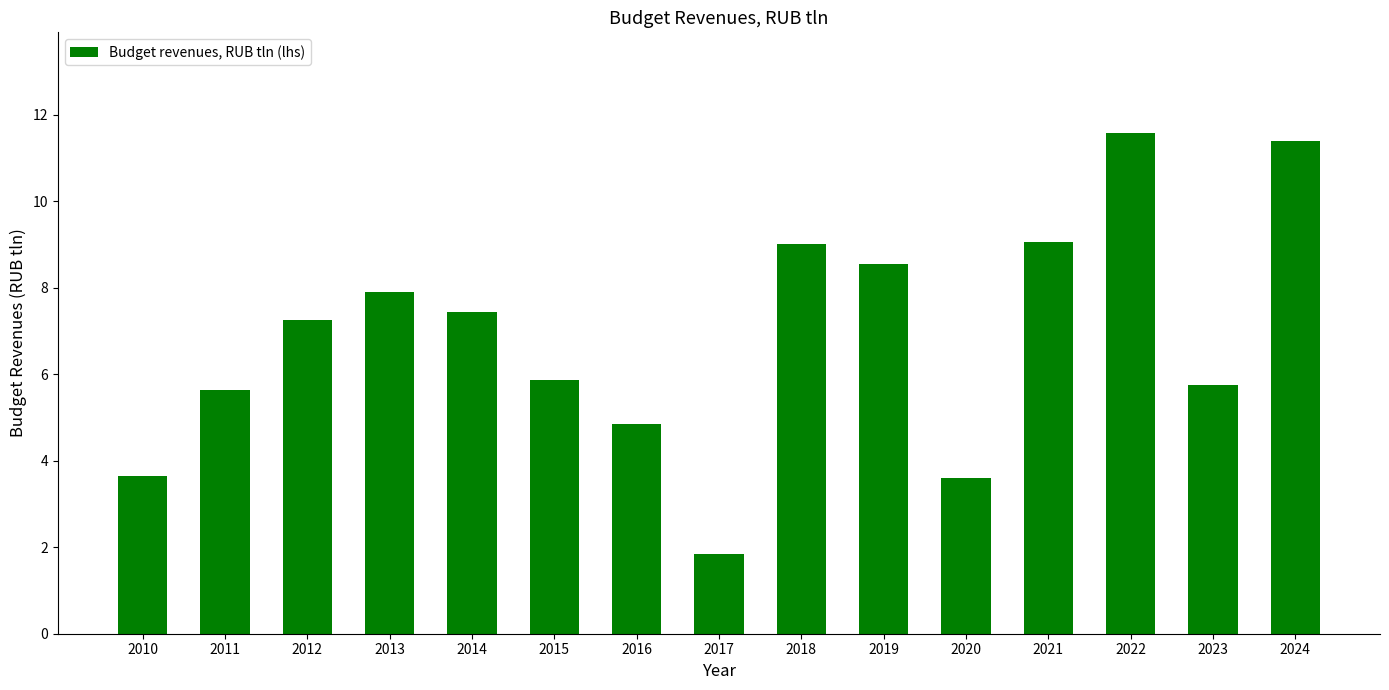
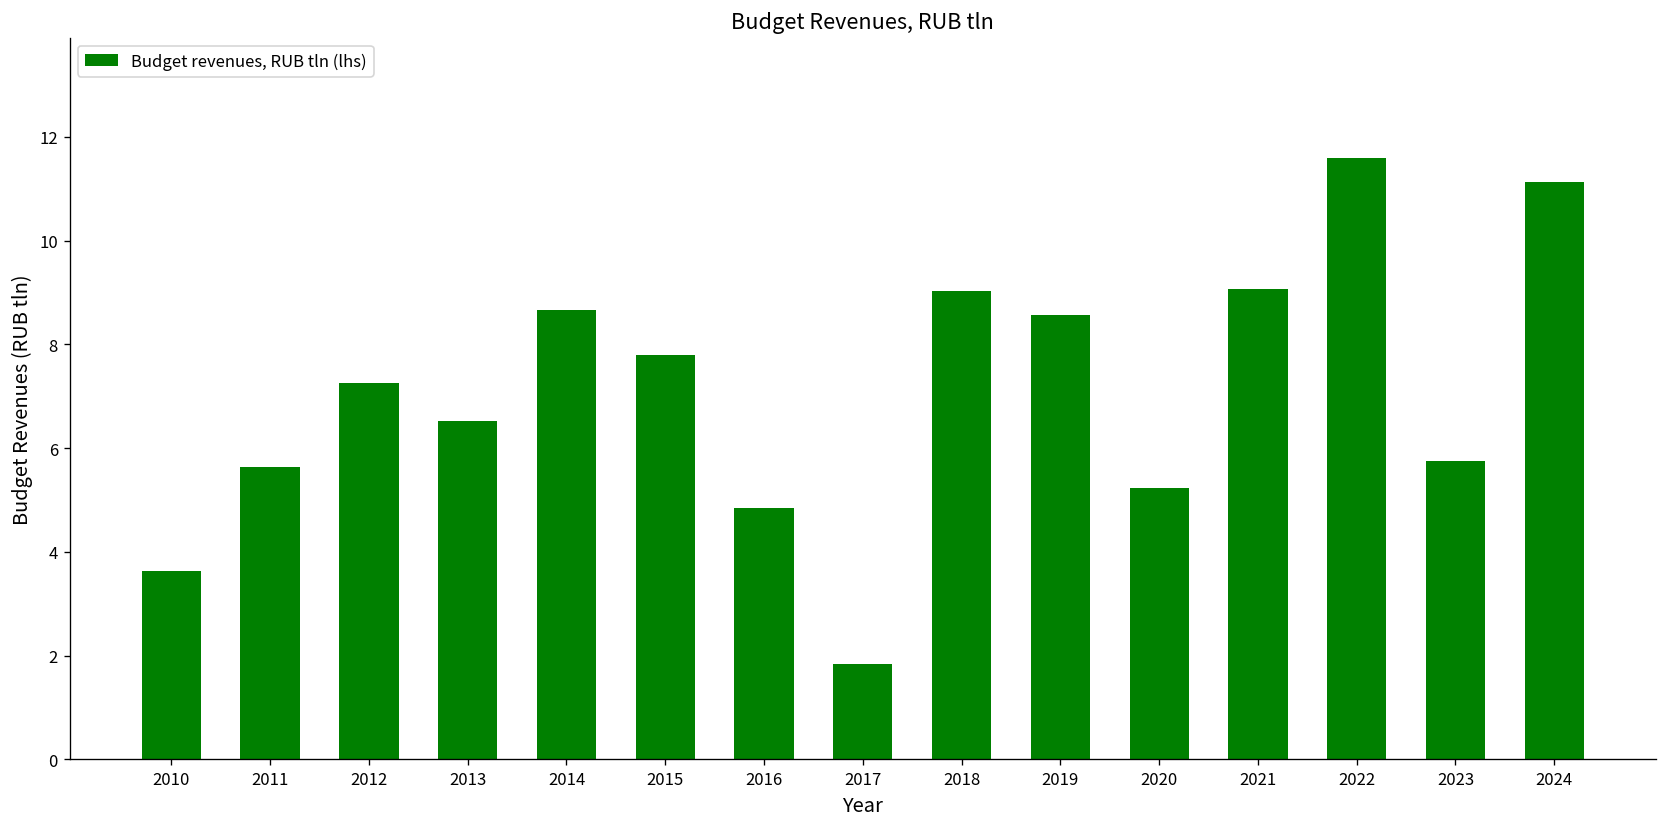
2013: 7.9 -> 6.5
2014: 7.4 -> 8.7
2015: 5.9 -> 7.8
2020: 3.6 -> 5.2
2024: 11.4 -> 11.1
